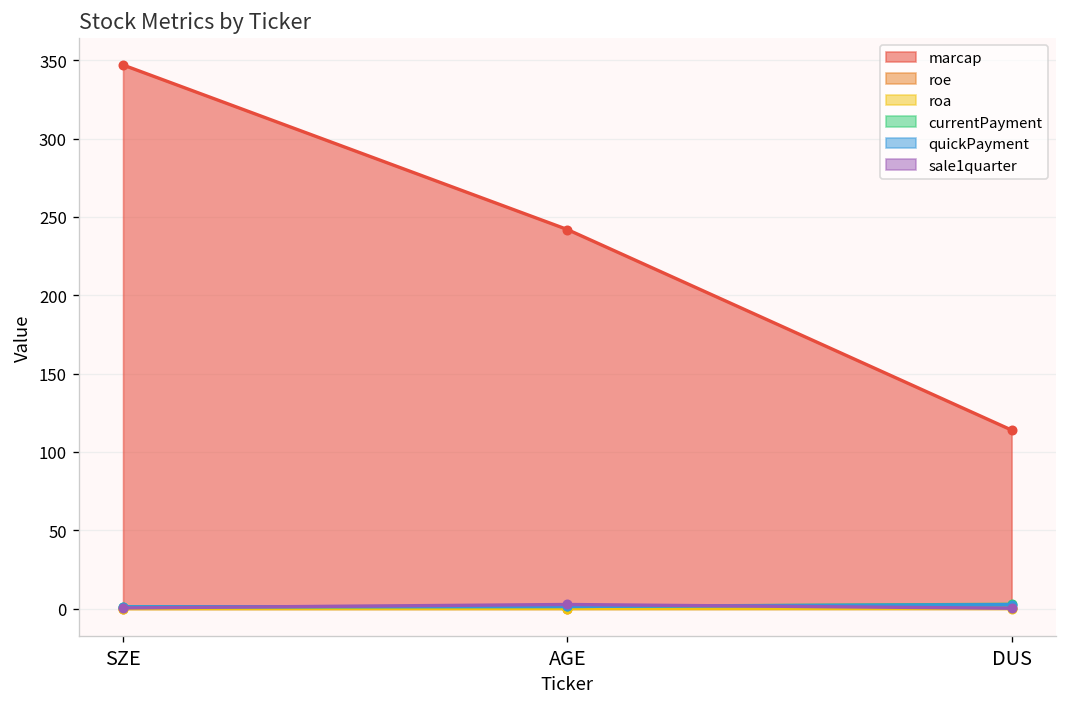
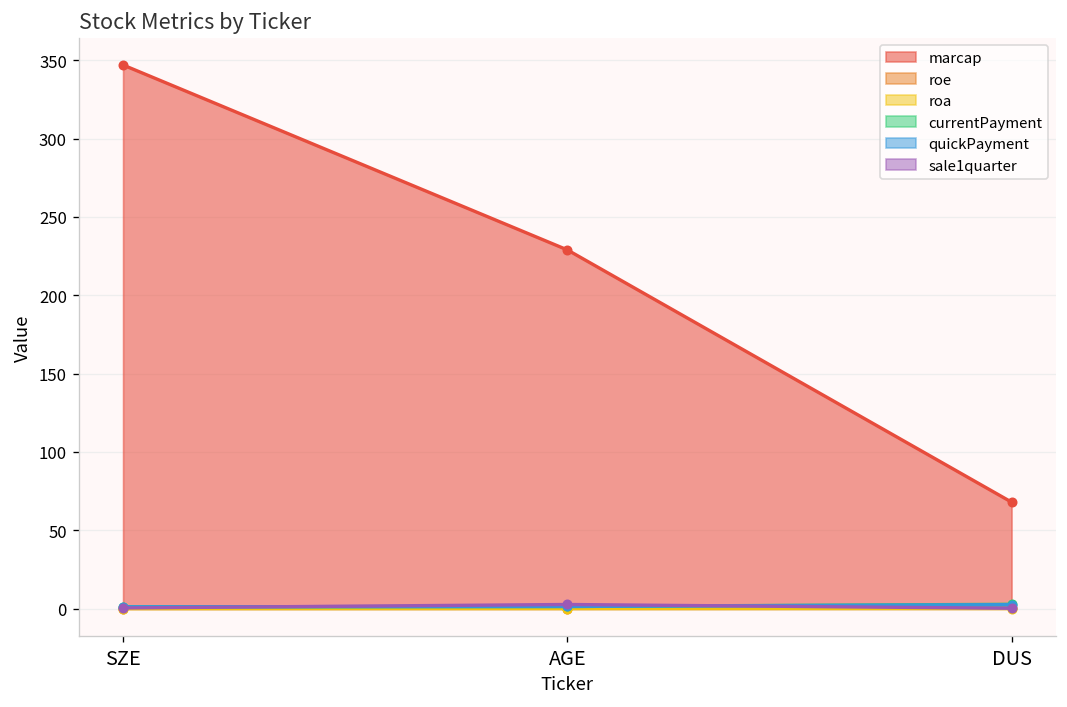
marcap, AGE: 242 -> 229
marcap, DUS: 114 -> 68
